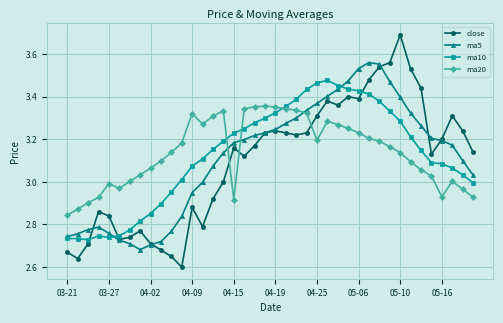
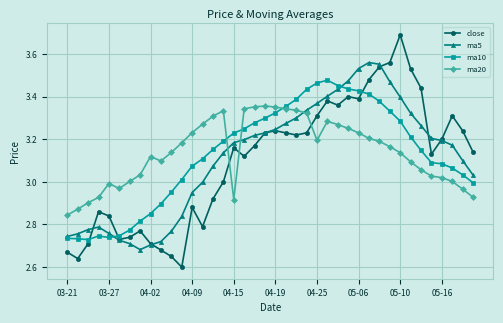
ma20, 04-02: 3.06 -> 3.12
ma20, 04-09: 3.32 -> 3.23
ma20, 05-16: 2.93 -> 3.02
